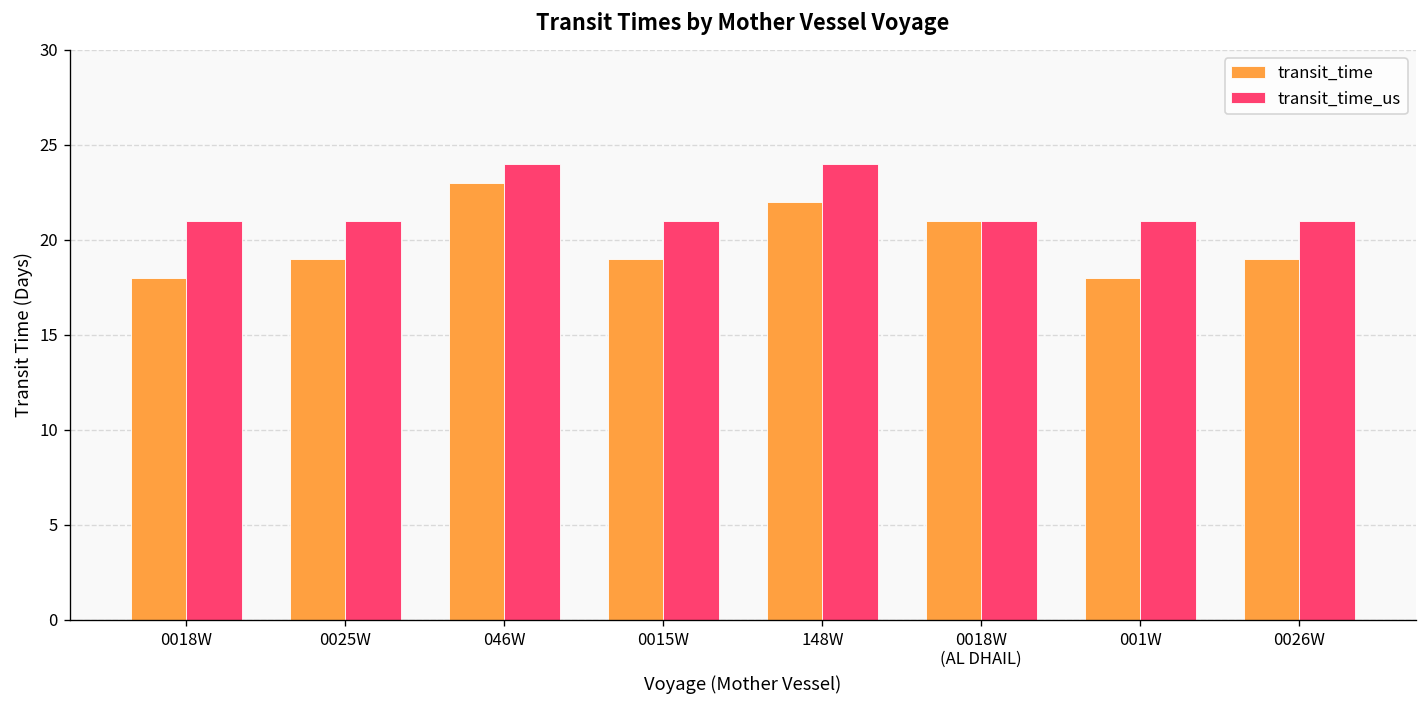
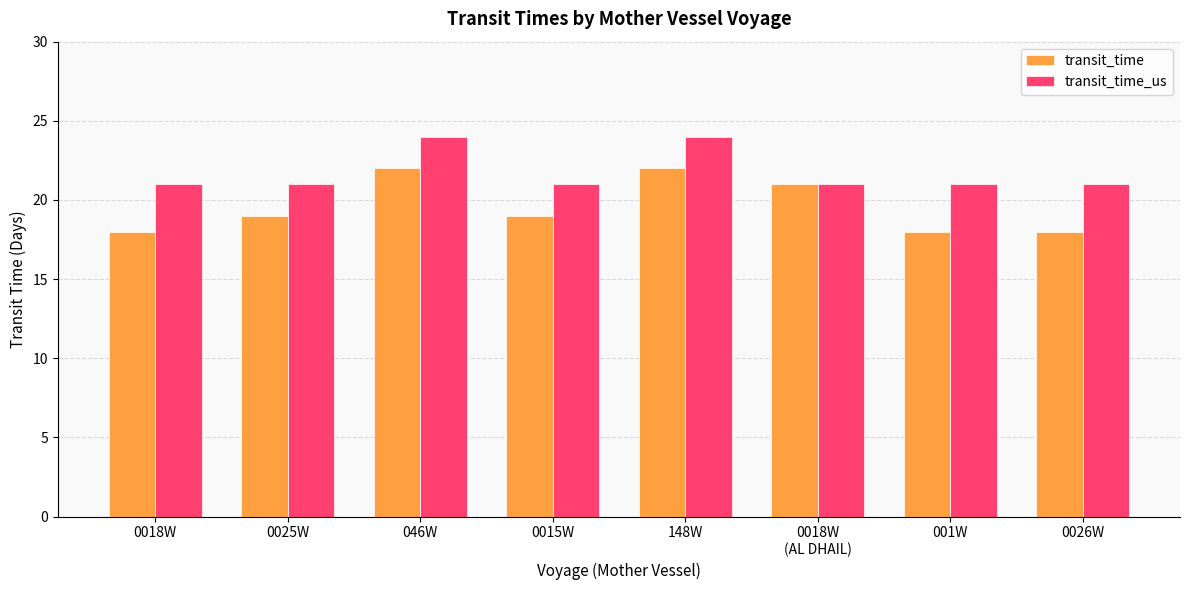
transit_time, 046W: 23 -> 22
transit_time, 0026W: 19 -> 18
